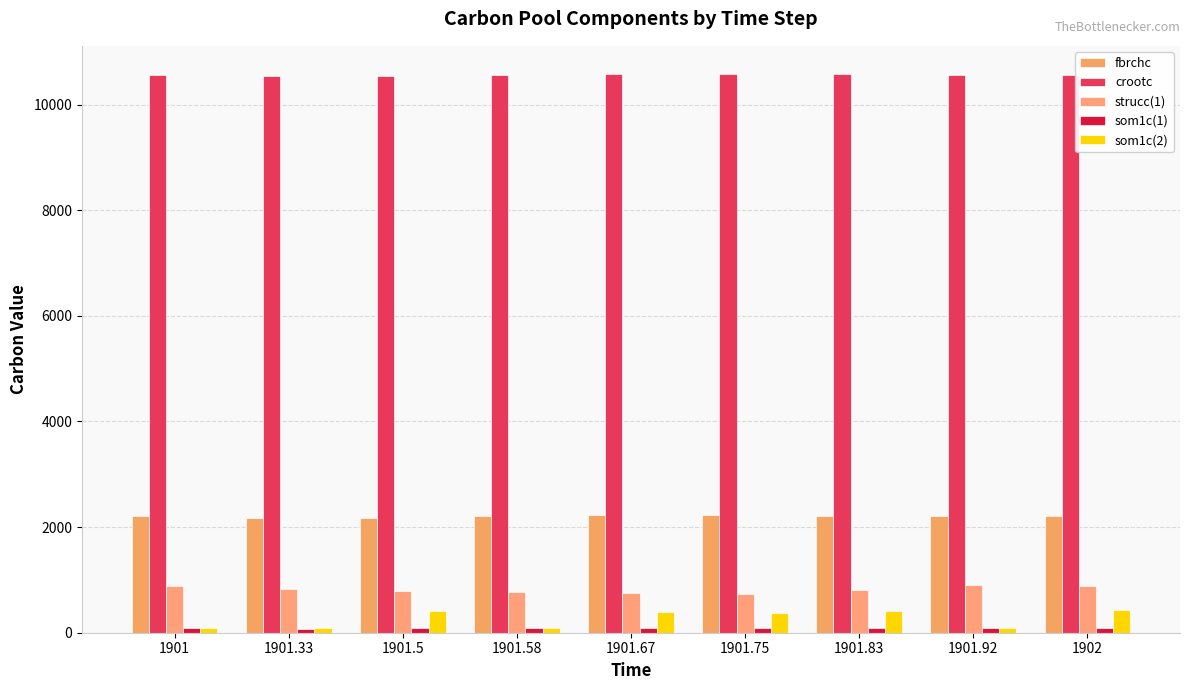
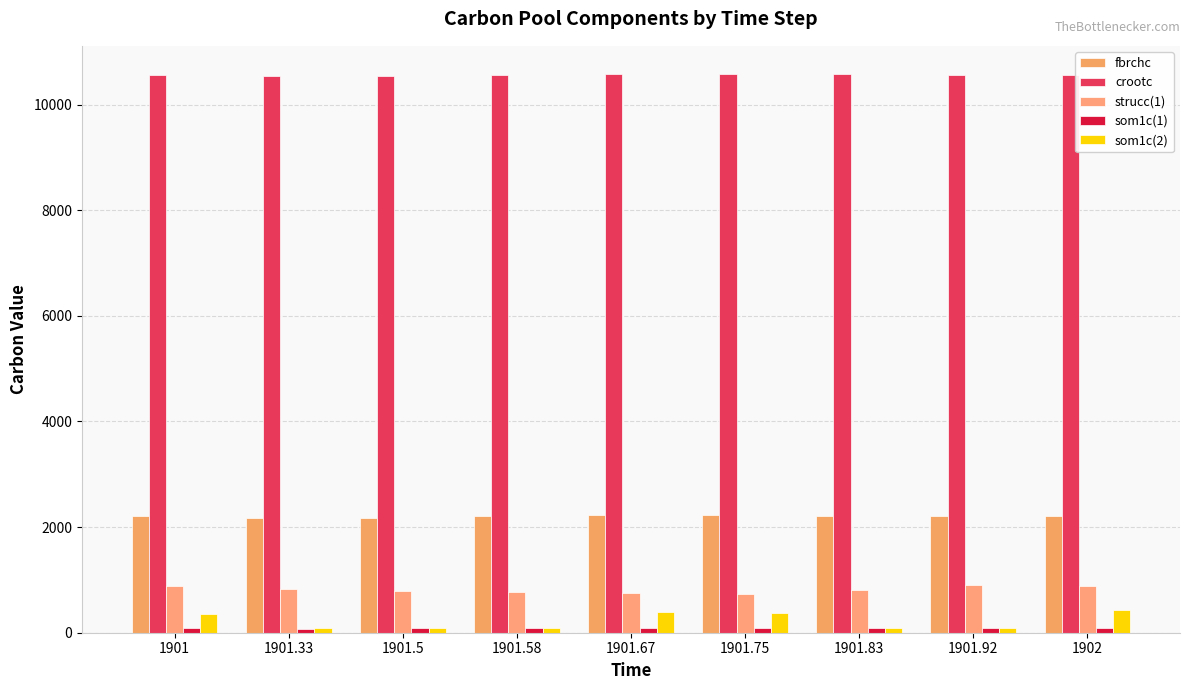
som1c(2), 1901: 100 -> 400
som1c(2), 1901.5: 400 -> 100
som1c(2), 1901.83: 400 -> 100
